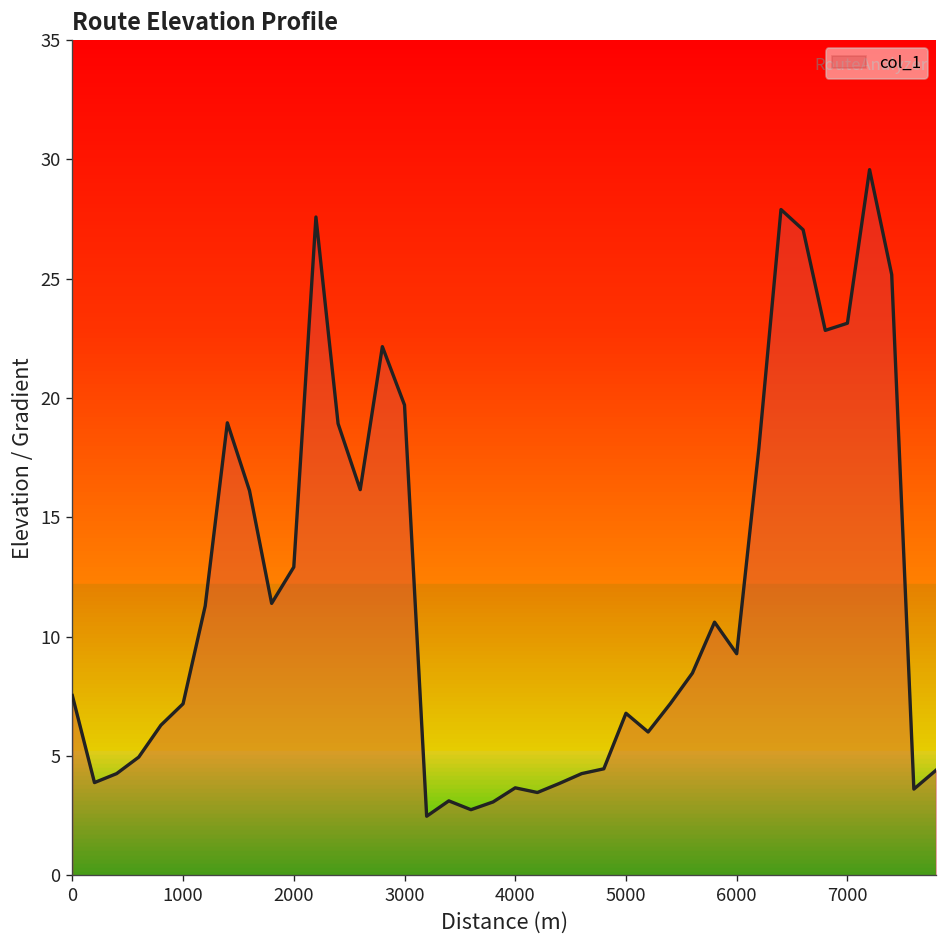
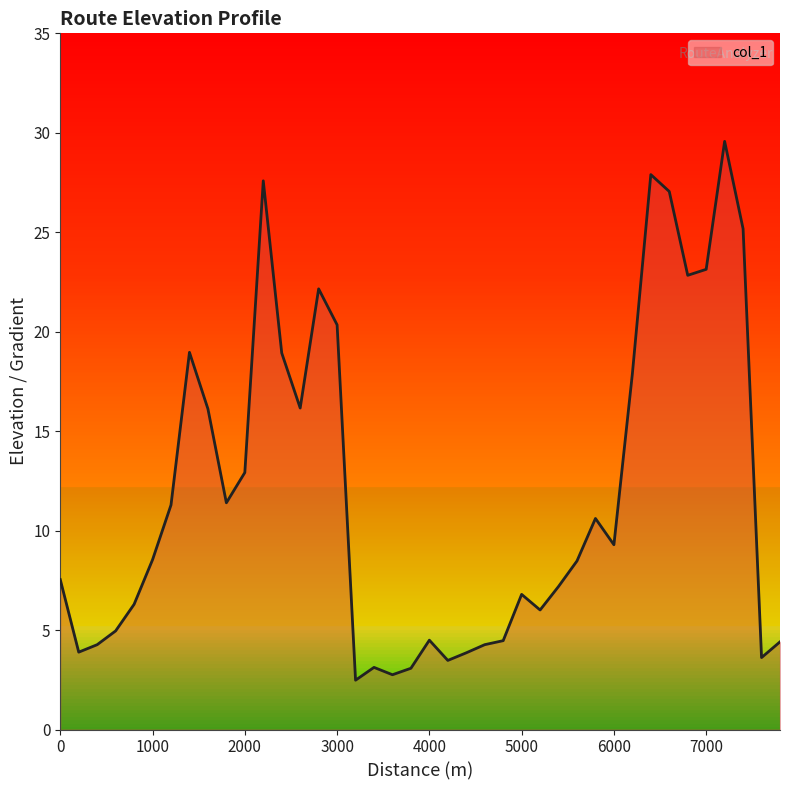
1000: 7.2 -> 8.5
3000: 19.7 -> 20.3
4000: 3.7 -> 4.5
